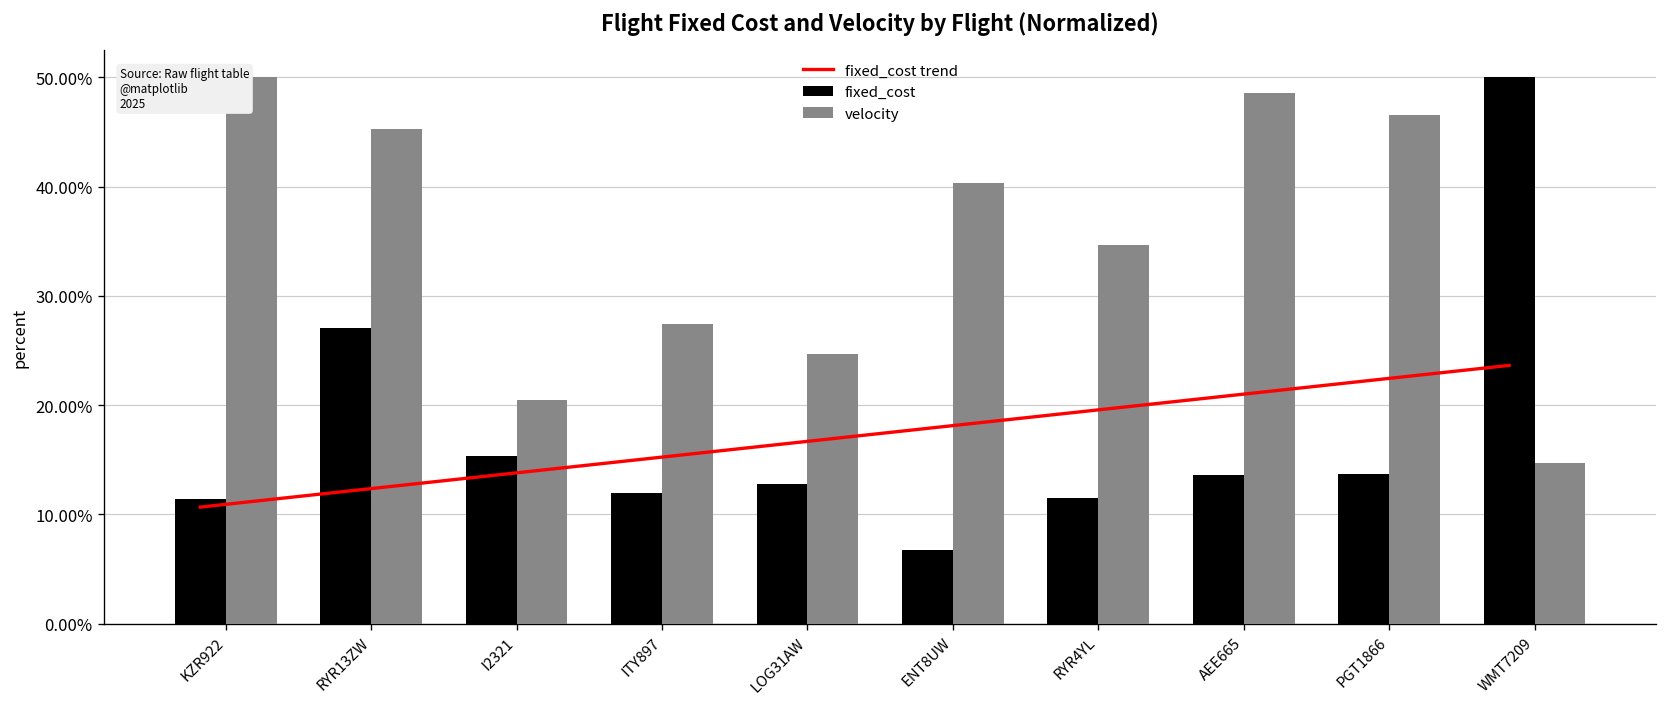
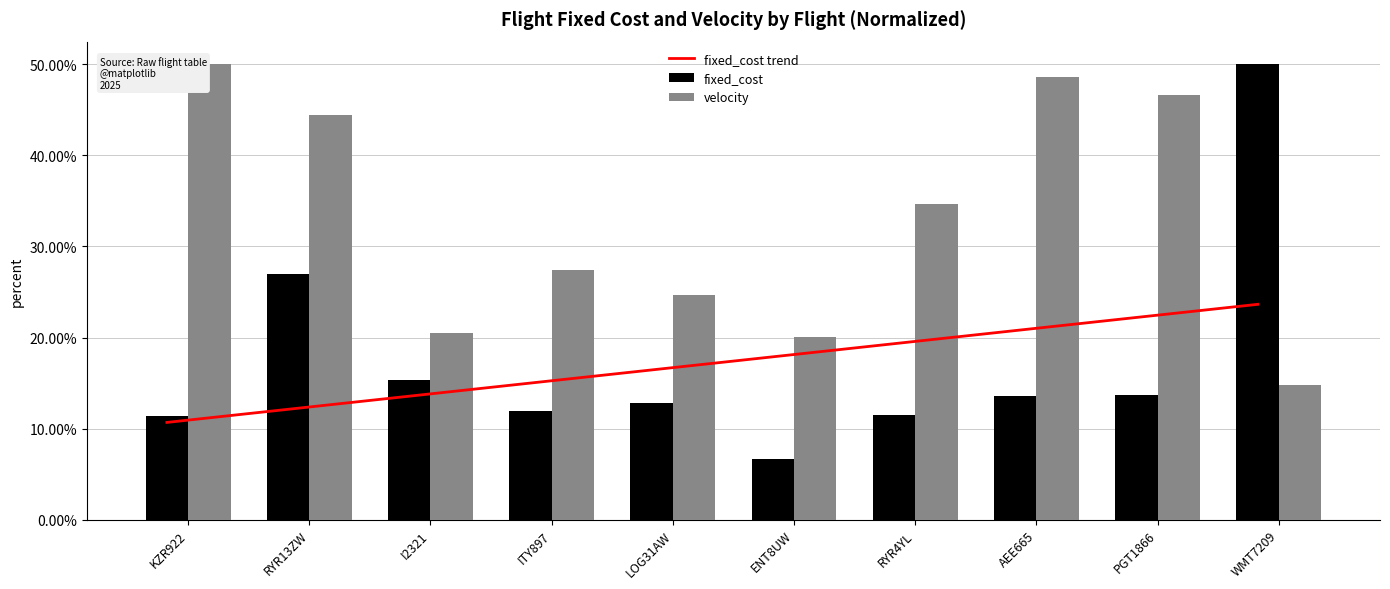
velocity, RYR13ZW: 45% -> 44%
velocity, ENT8UW: 40% -> 20%
